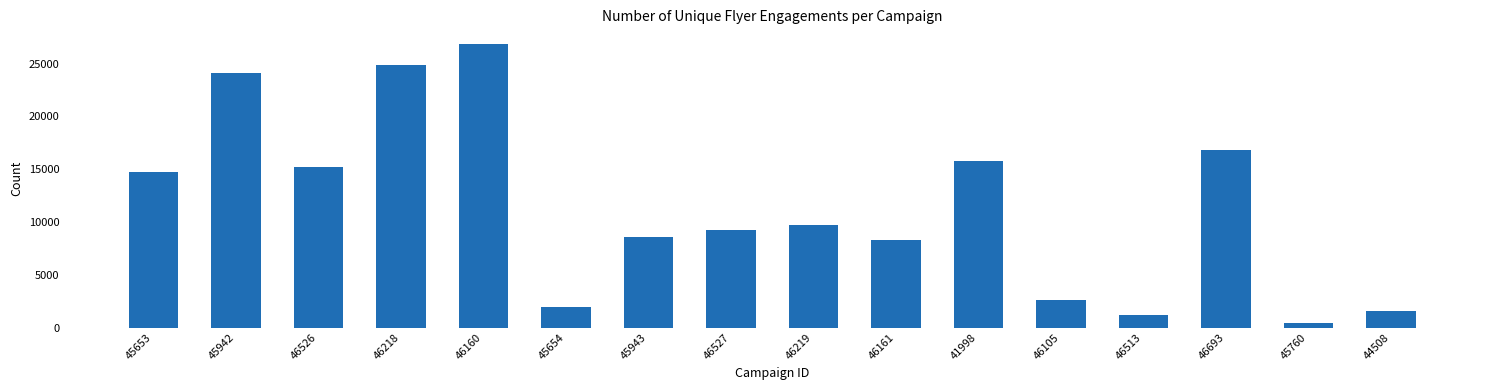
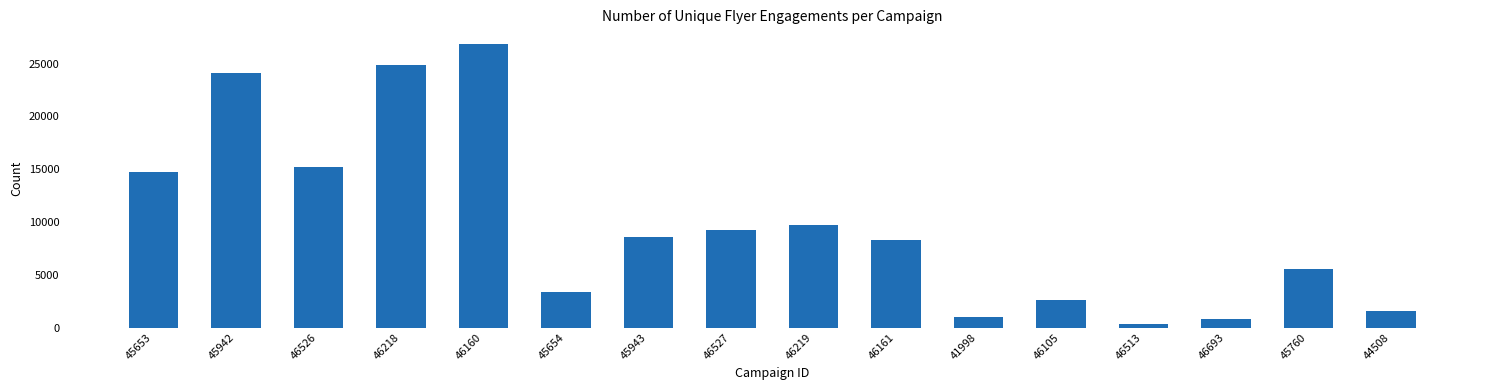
45654: 1900 -> 3400
41998: 15800 -> 1000
46513: 1100 -> 400
46693: 16800 -> 800
45760: 500 -> 5600
